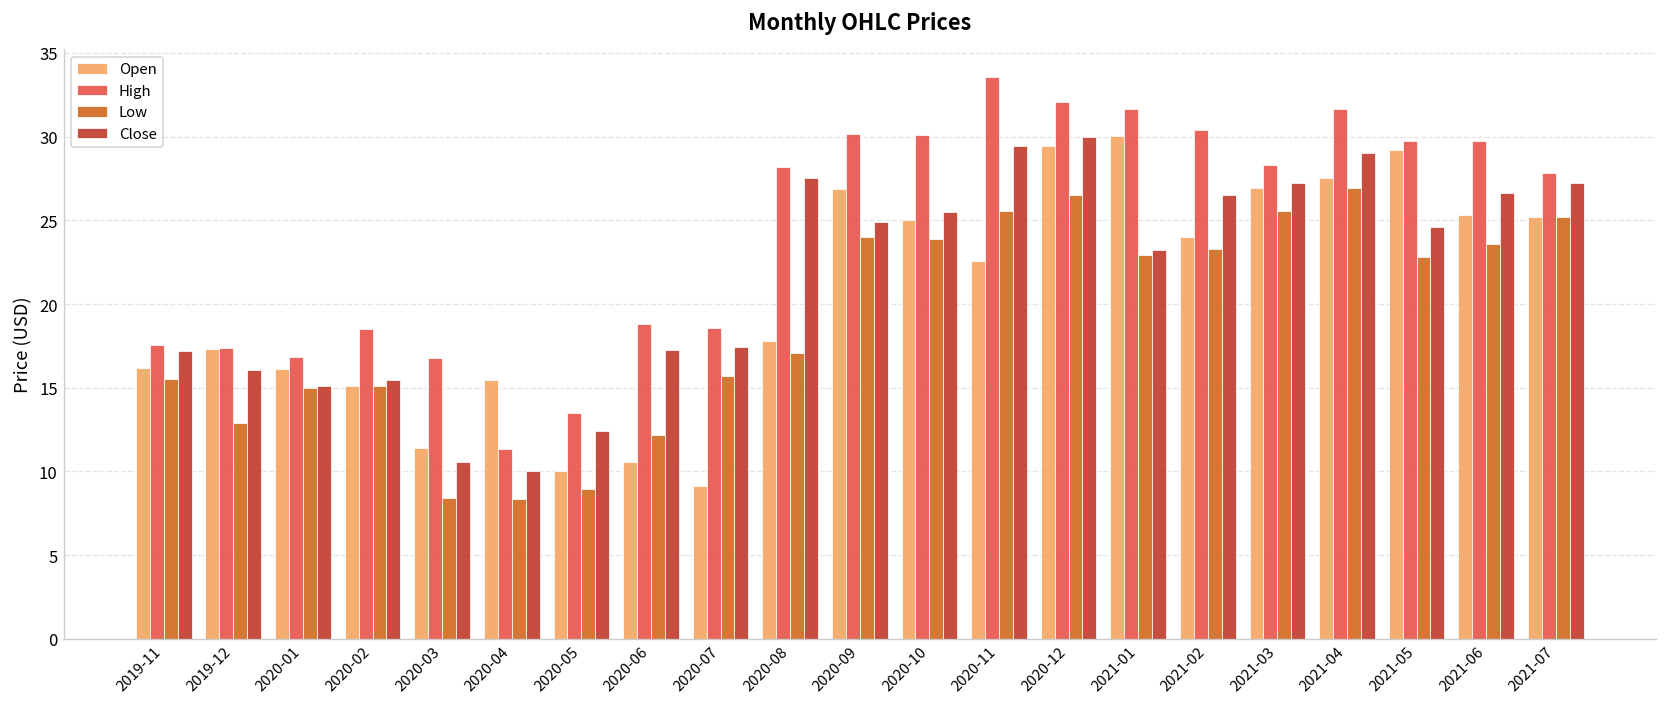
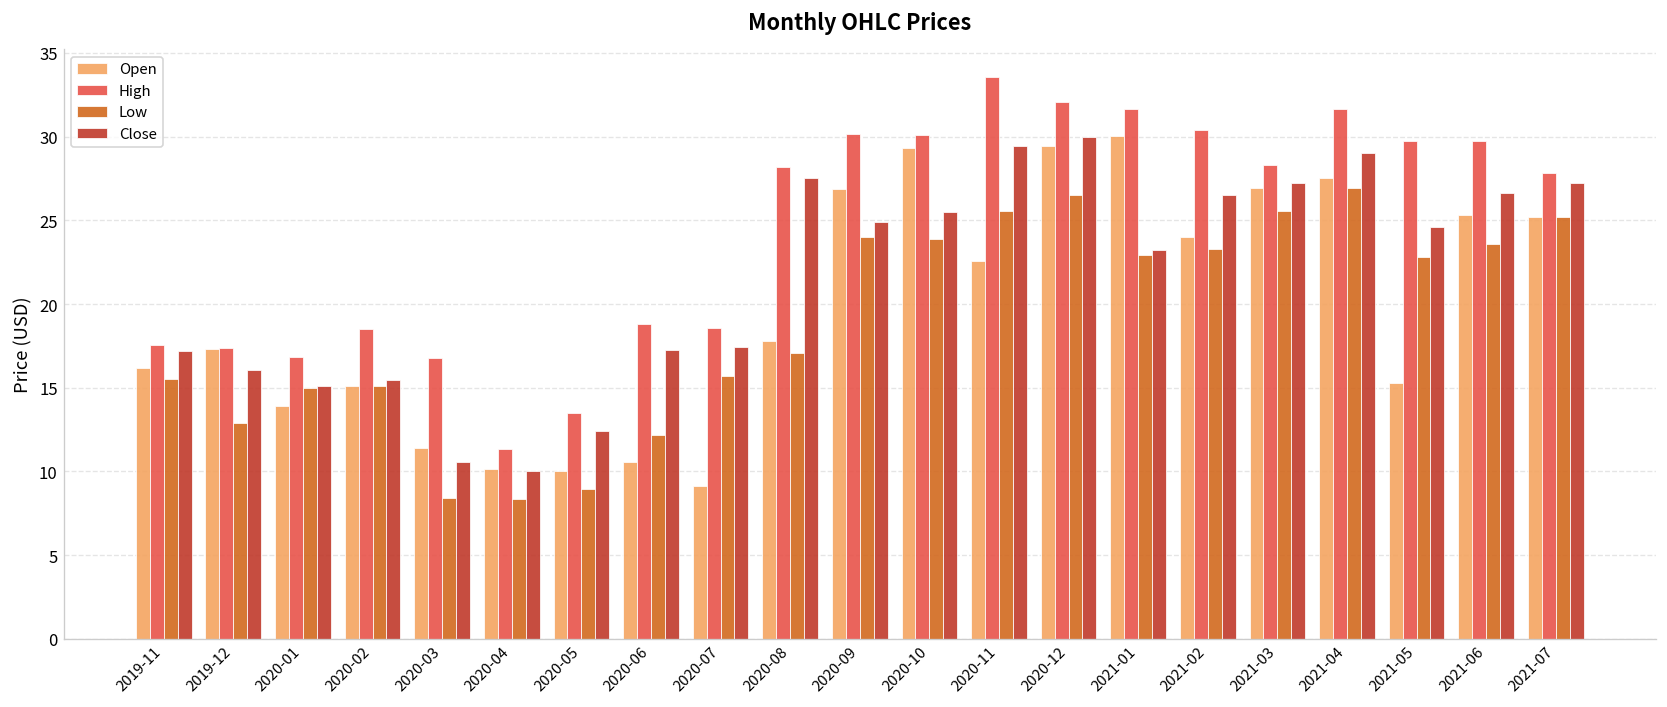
Open, 2020-01: 16.1 -> 13.9
Open, 2020-04: 15.5 -> 10.2
Open, 2020-10: 25.0 -> 29.3
Open, 2021-05: 29.2 -> 15.3
